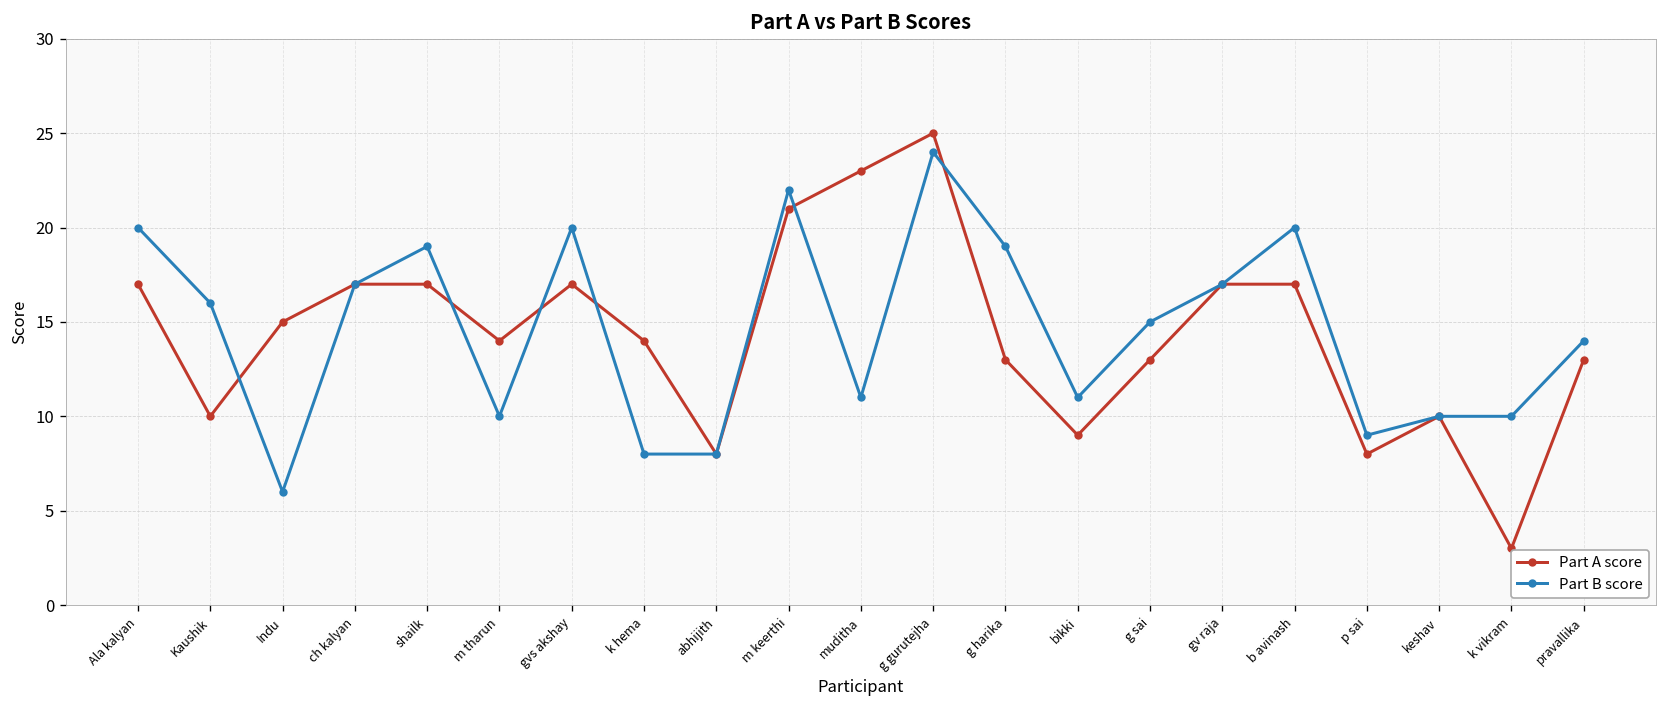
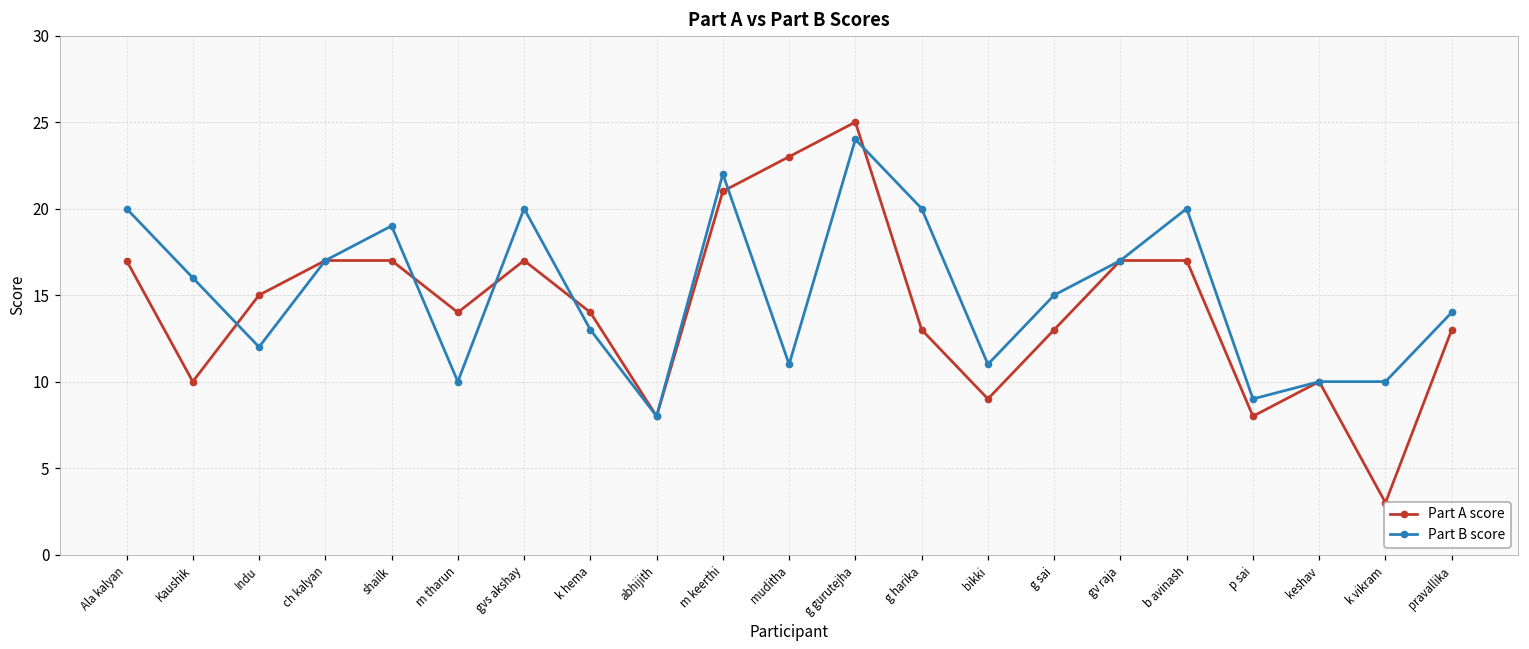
Part B score, Indu: 6 -> 12
Part B score, k hema: 8 -> 13
Part B score, g harika: 19 -> 20
